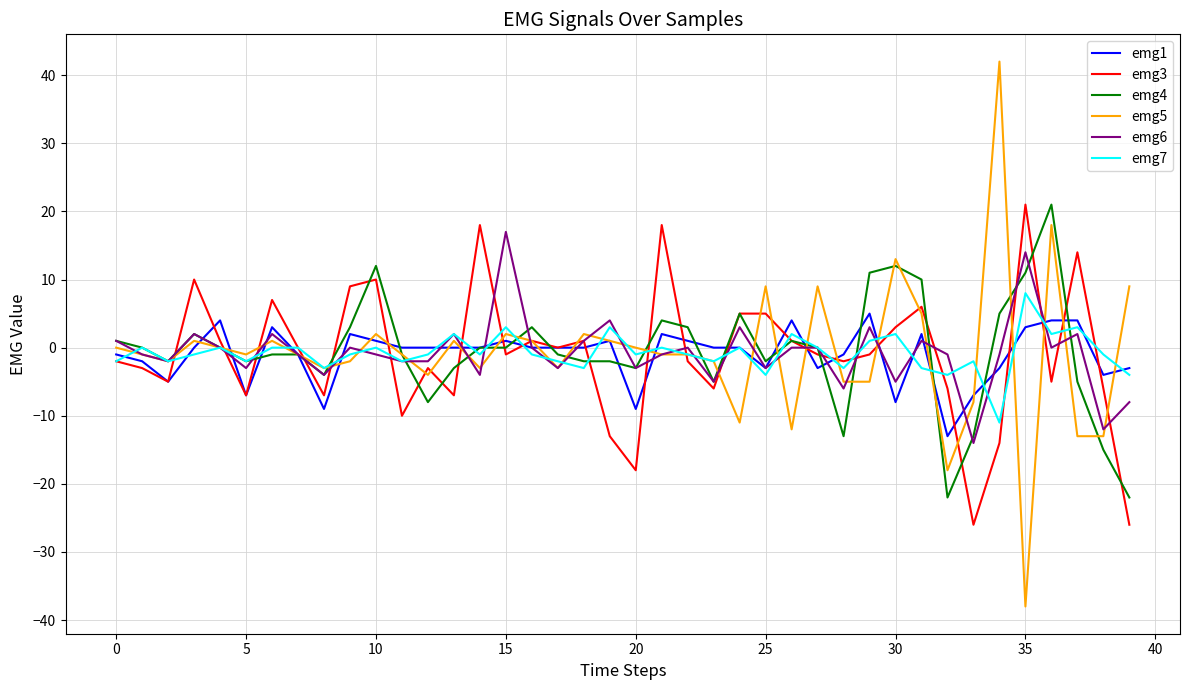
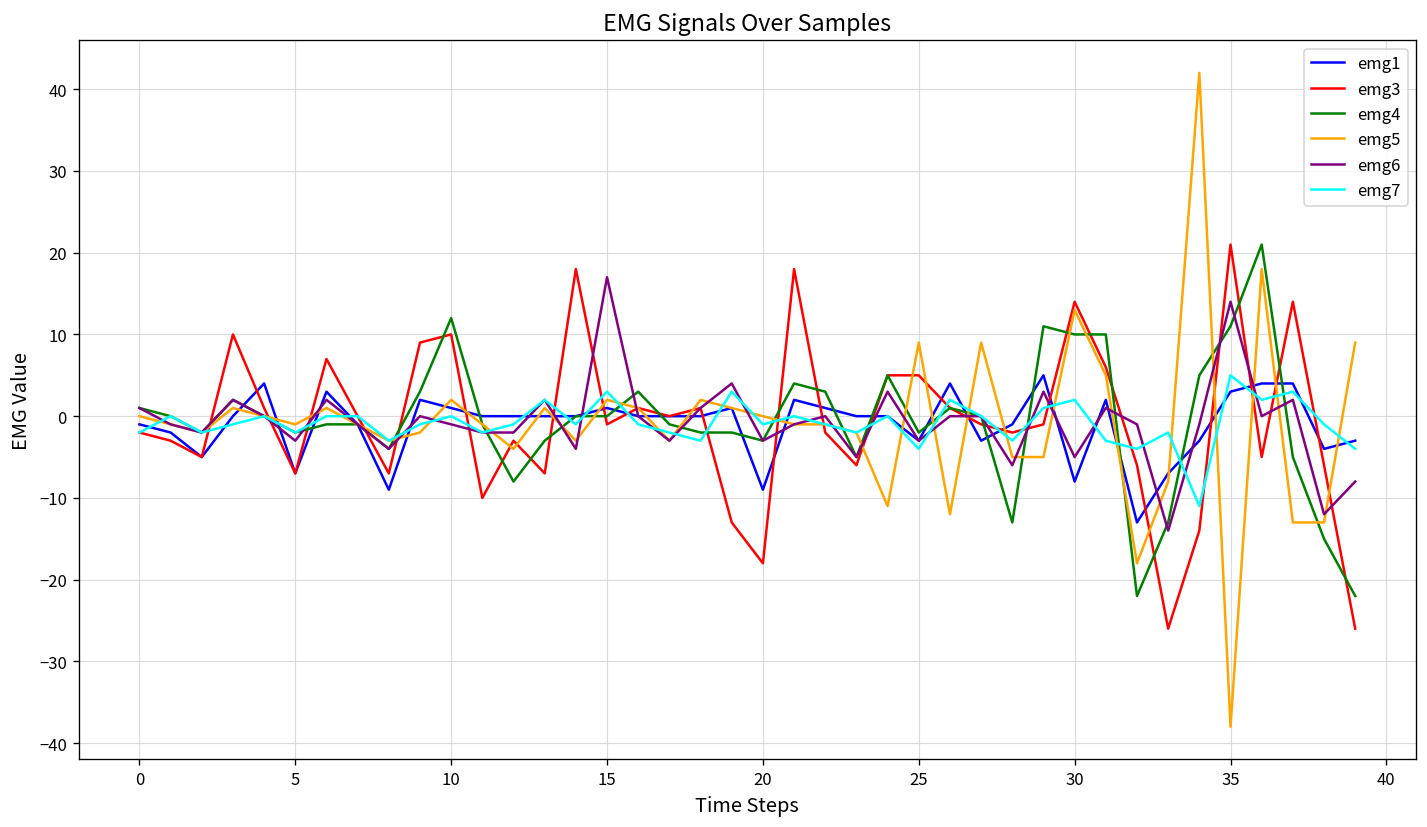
emg3, 30: 3 -> 14
emg4, 30: 12 -> 10
emg7, 35: 8 -> 5
